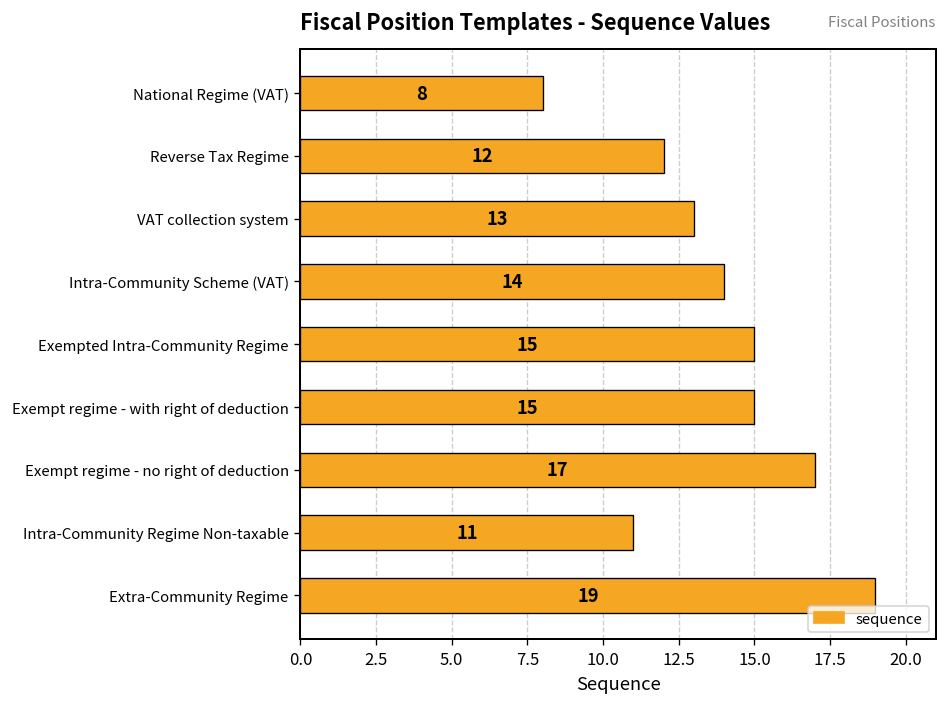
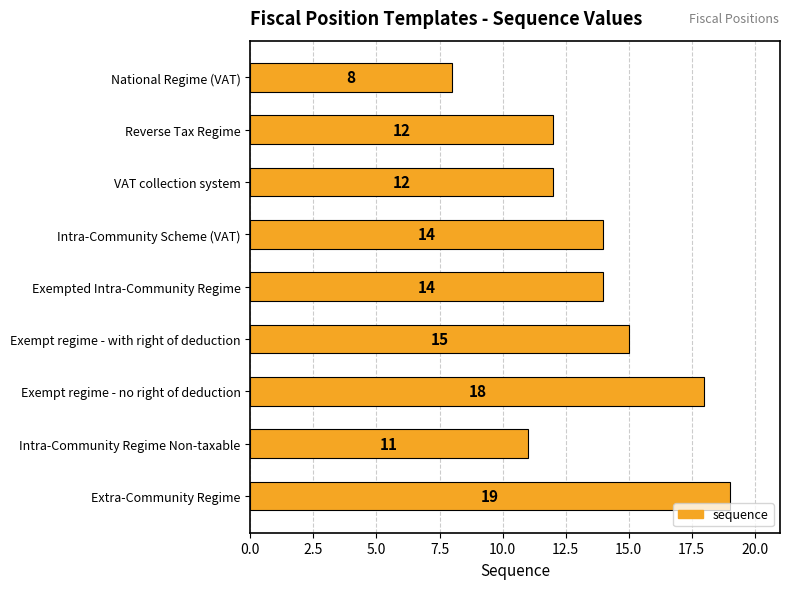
VAT collection system: 13 -> 12
Exempted Intra-Community Regime: 15 -> 14
Exempt regime - no right of deduction: 17 -> 18
